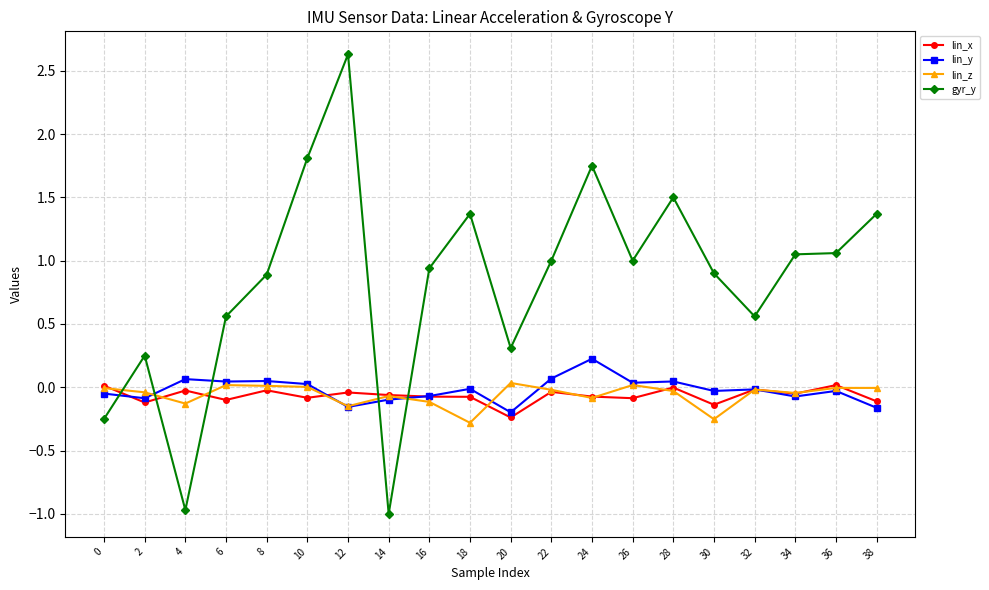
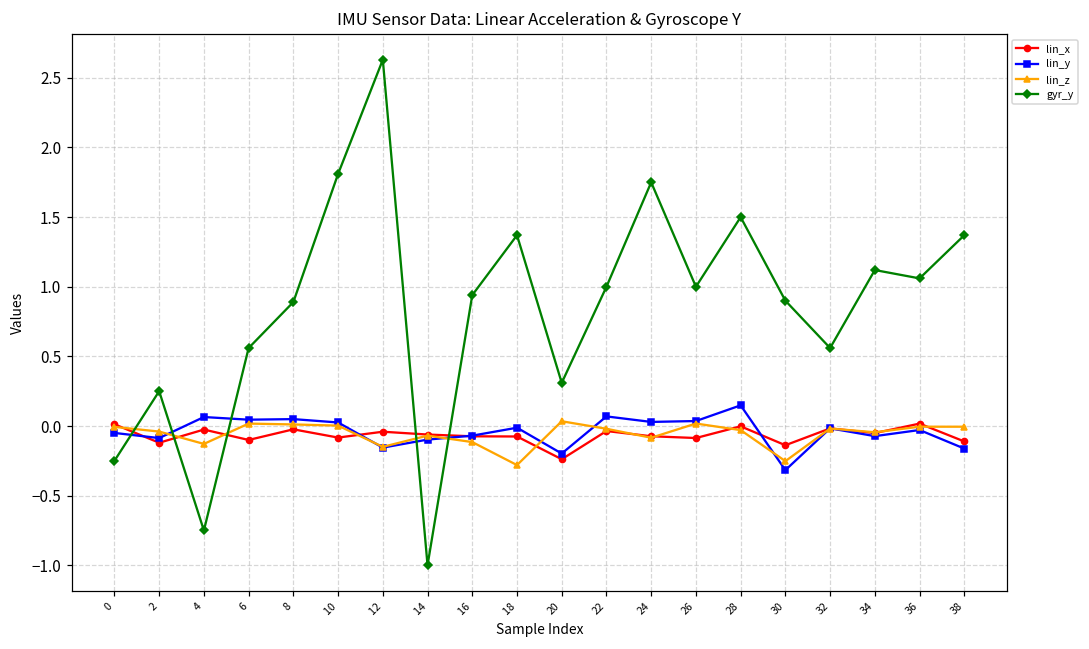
gyr_y, 4: -0.97 -> -0.75
lin_y, 24: 0.23 -> 0.03
lin_y, 28: 0.05 -> 0.15
lin_y, 30: -0.03 -> -0.32
gyr_y, 34: 1.05 -> 1.12
